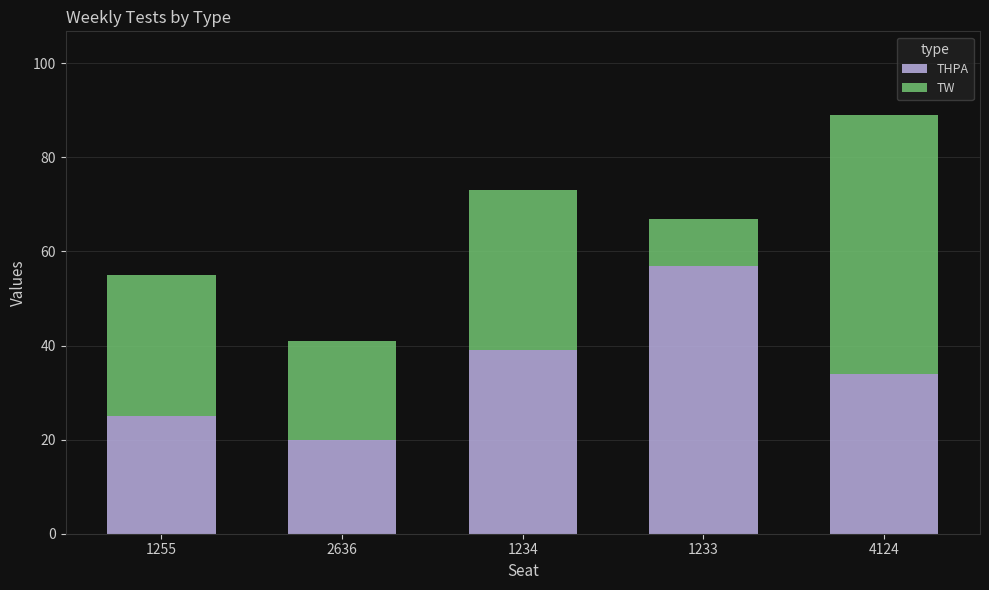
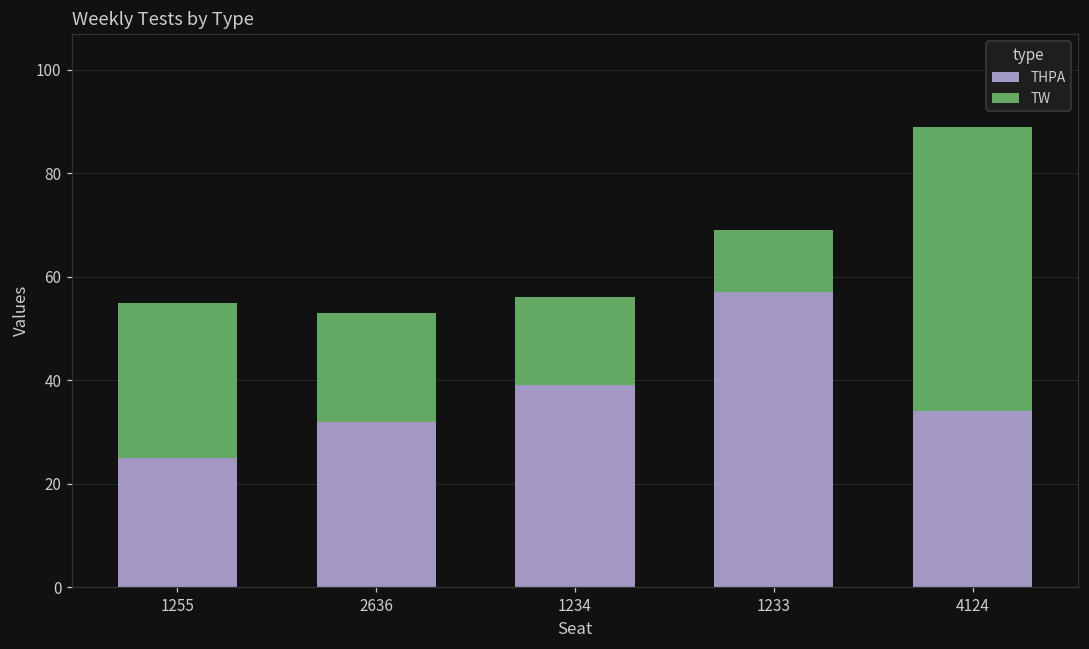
THPA, 2636: 20 -> 32
TW, 1234: 34 -> 17
TW, 1233: 10 -> 12
